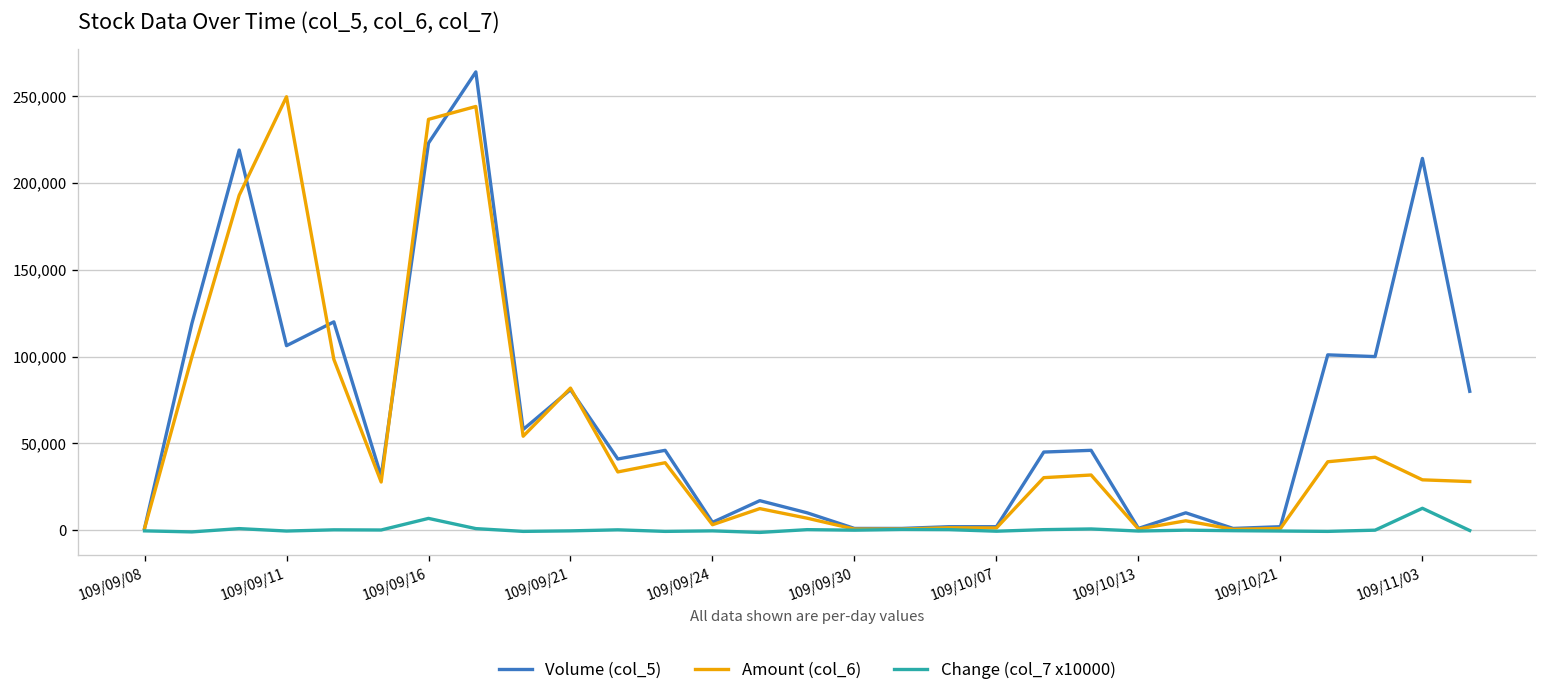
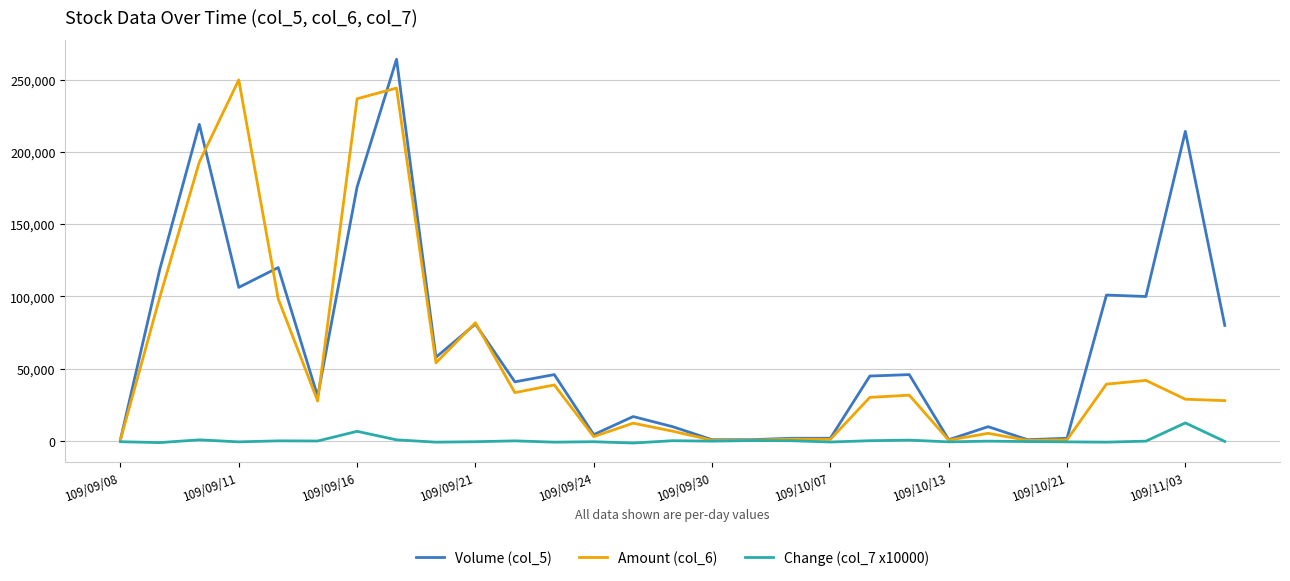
Volume (col_5), 109/09/16: 223,000 -> 176,000
